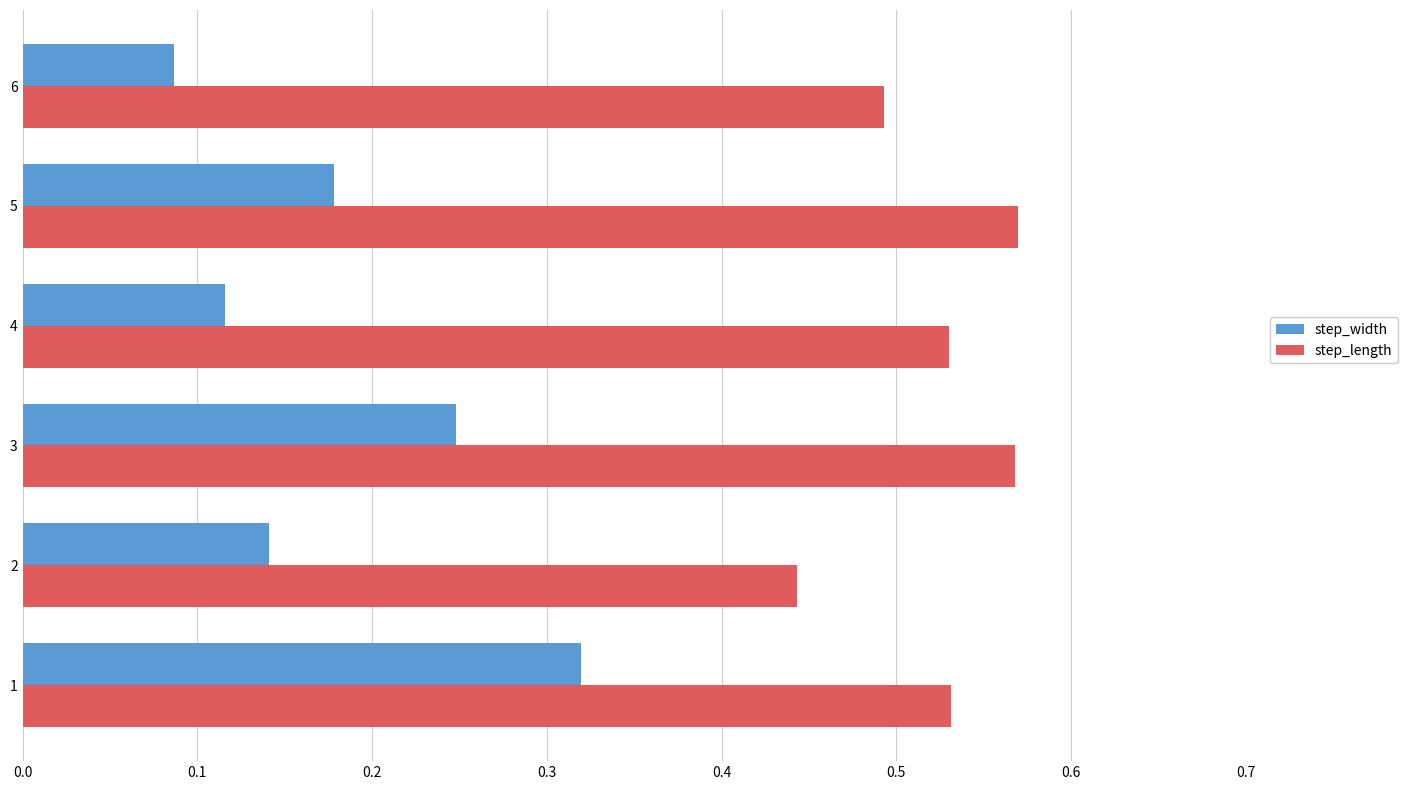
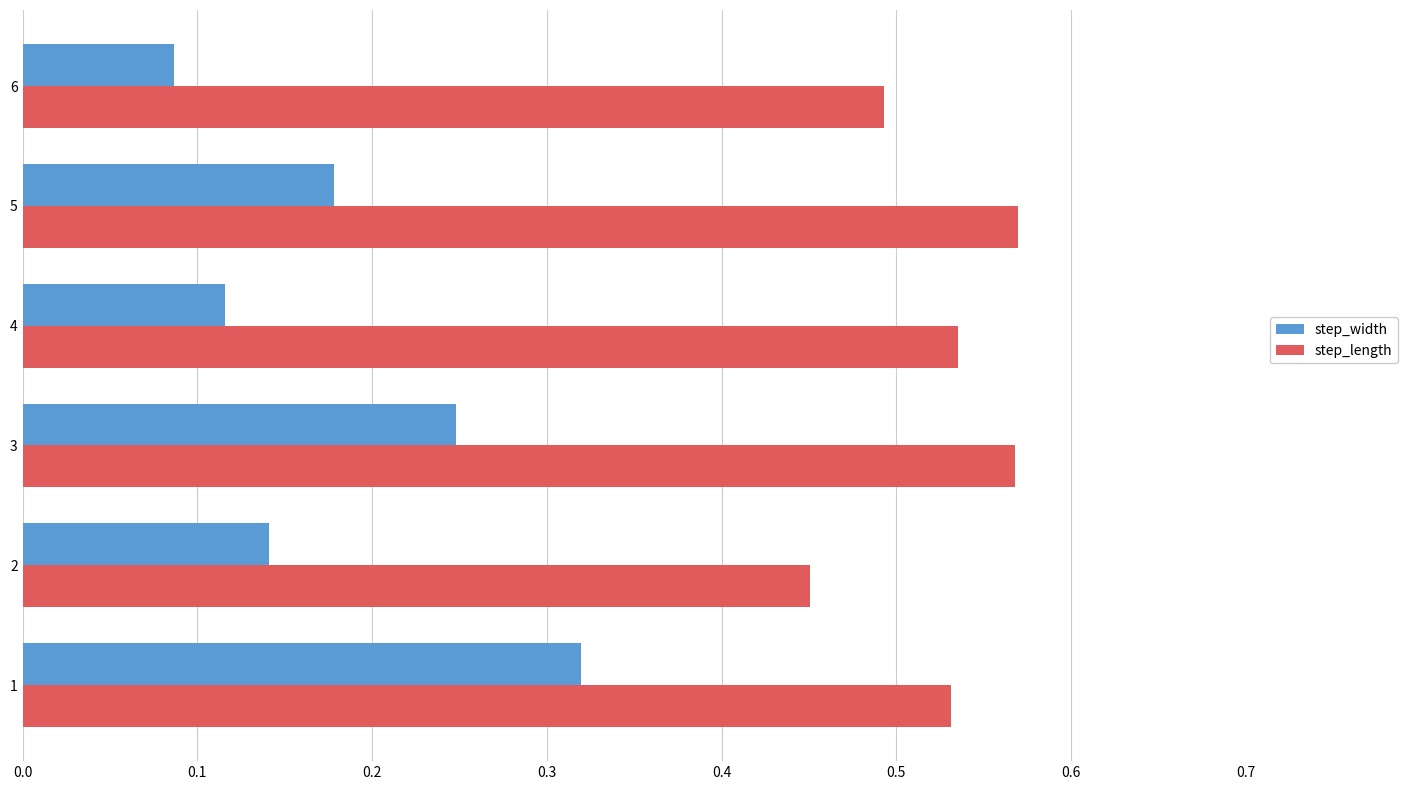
step_length, 4: 0.530 -> 0.535
step_length, 2: 0.443 -> 0.450
